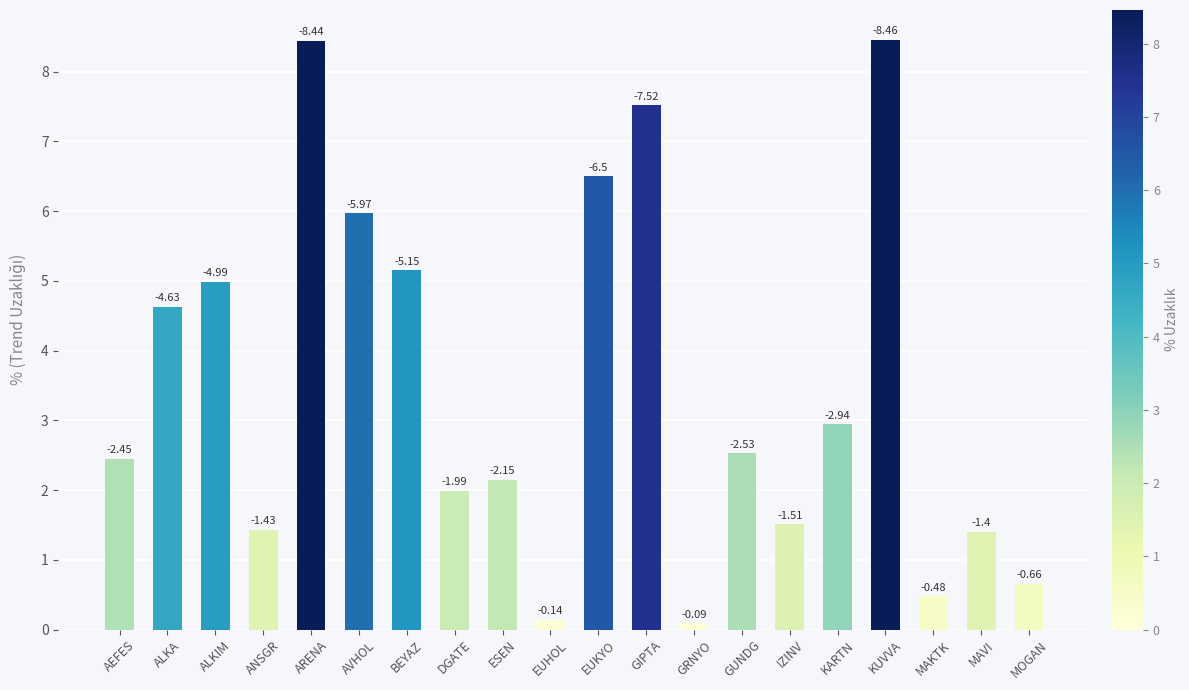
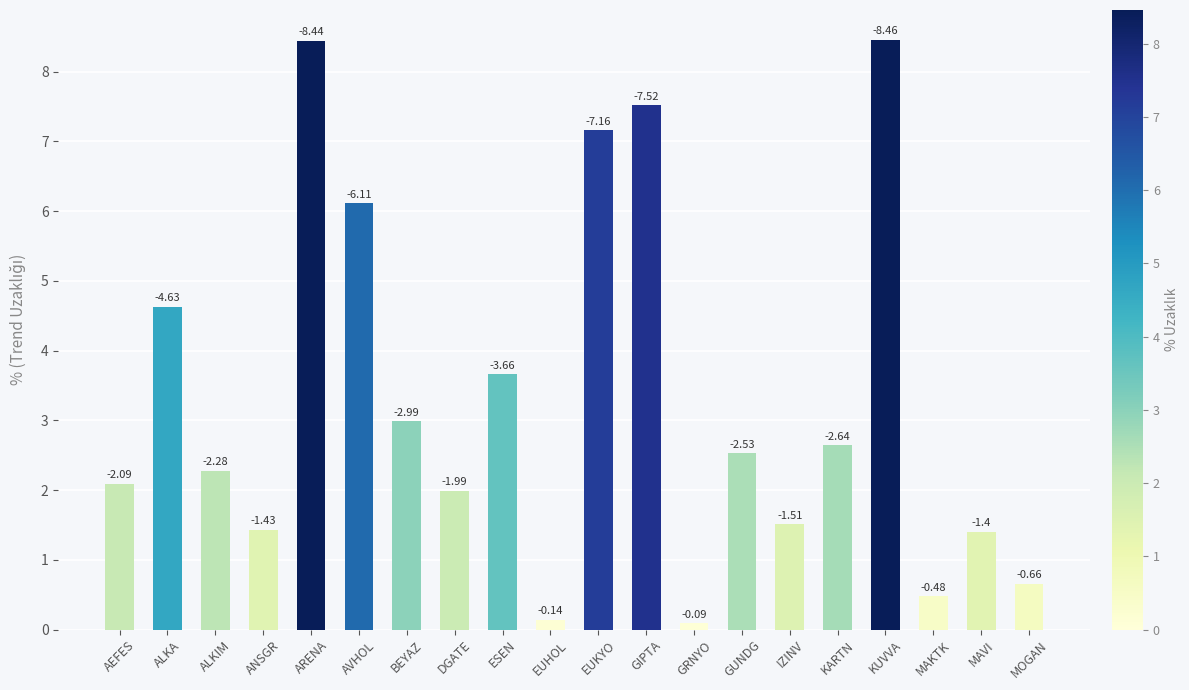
AEFES: -2.45 -> -2.09
ALKIM: -4.99 -> -2.28
AVHOL: -5.97 -> -6.11
BEYAZ: -5.15 -> -2.99
ESEN: -2.15 -> -3.66
EUKYO: -6.5 -> -7.16
KARTN: -2.94 -> -2.64
